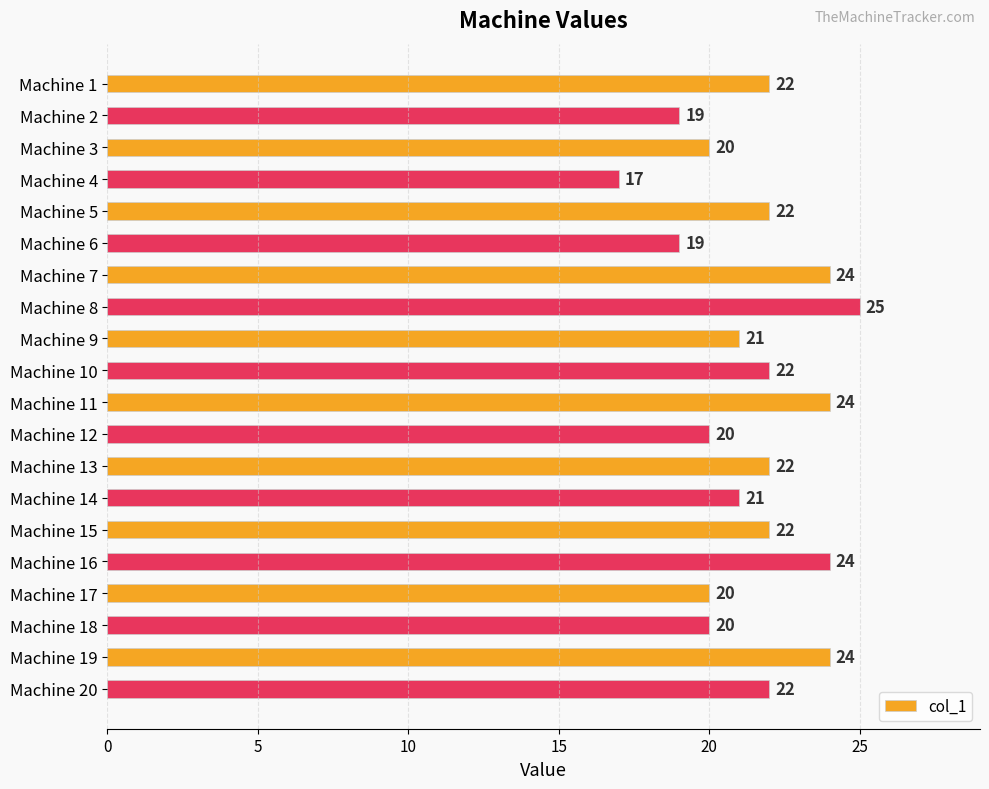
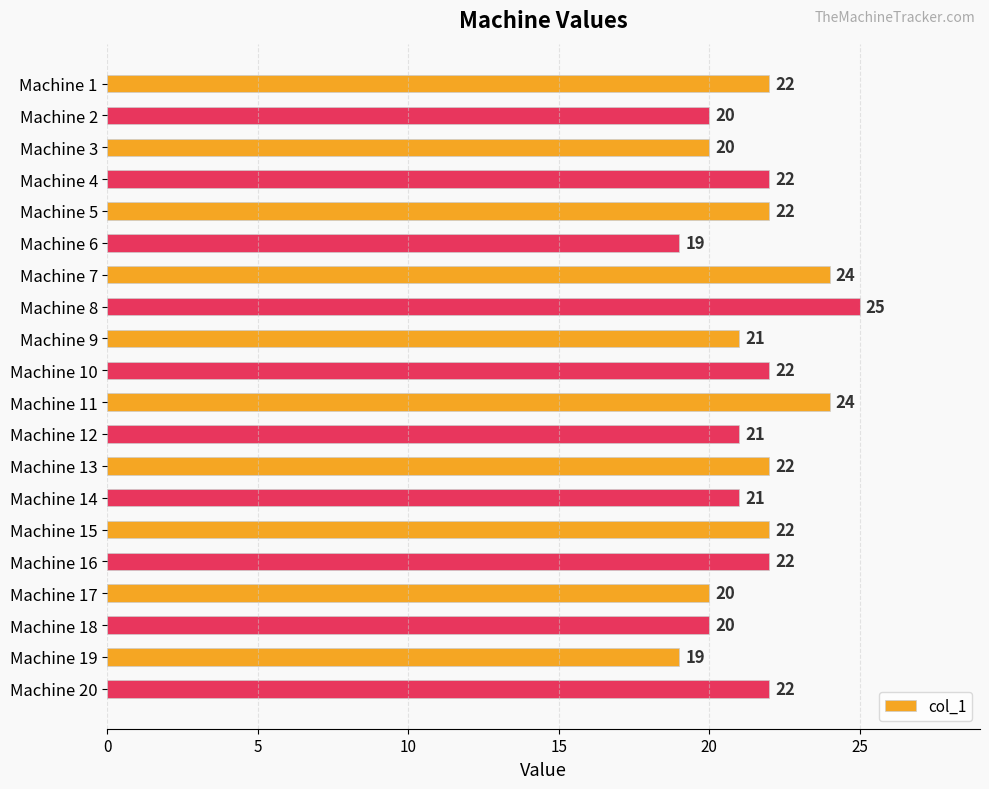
Machine 2: 19 -> 20
Machine 4: 17 -> 22
Machine 12: 20 -> 21
Machine 16: 24 -> 22
Machine 19: 24 -> 19
